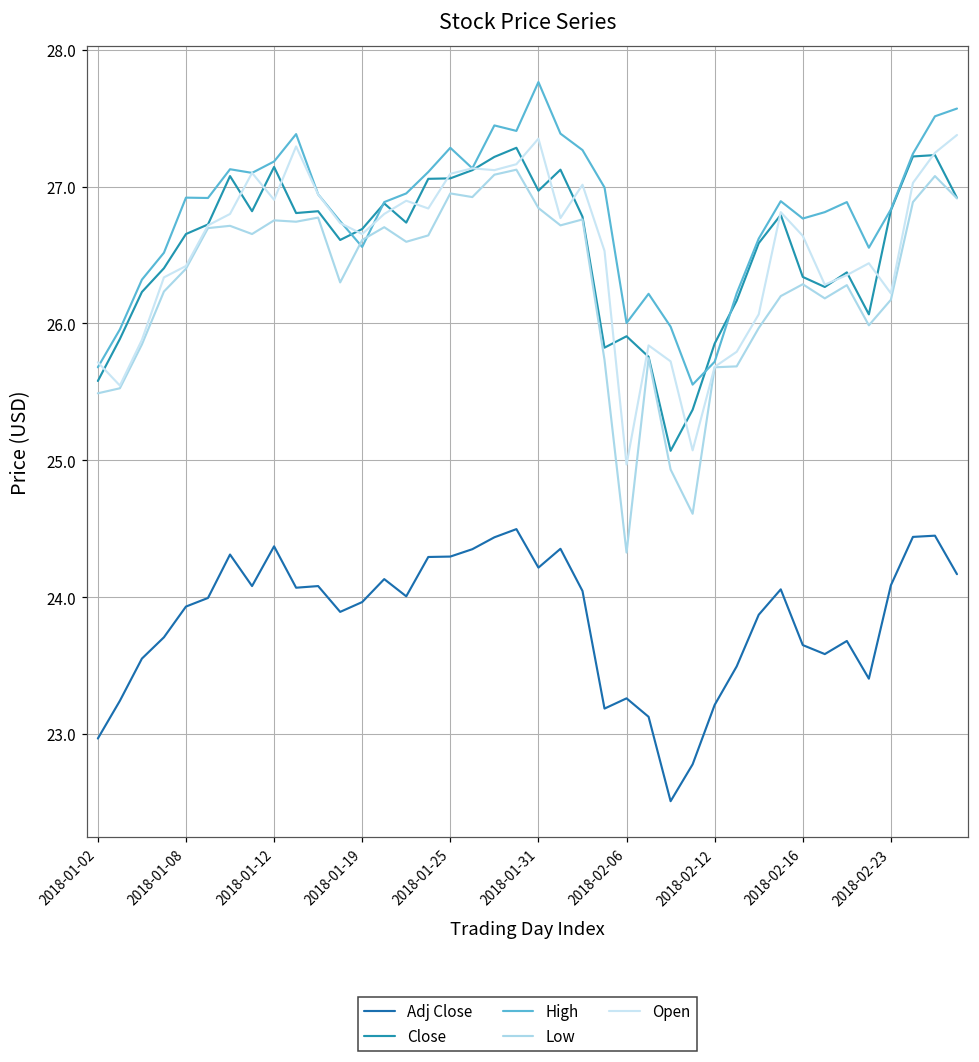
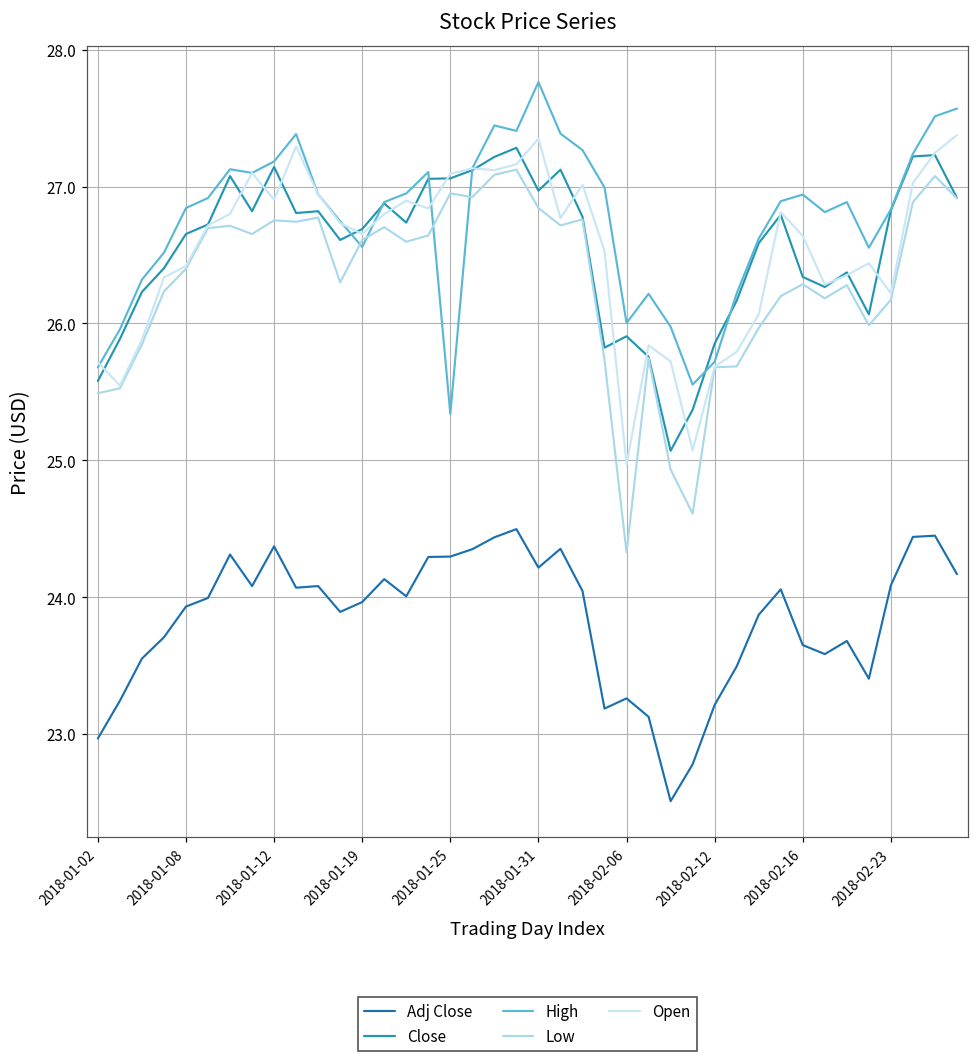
High, 2018-01-08: 26.92 -> 26.84
High, 2018-01-25: 27.28 -> 25.34
High, 2018-02-16: 26.77 -> 26.94
